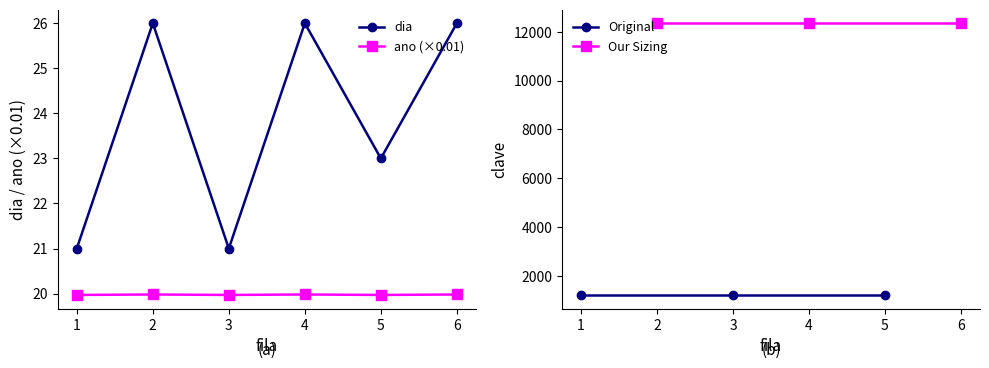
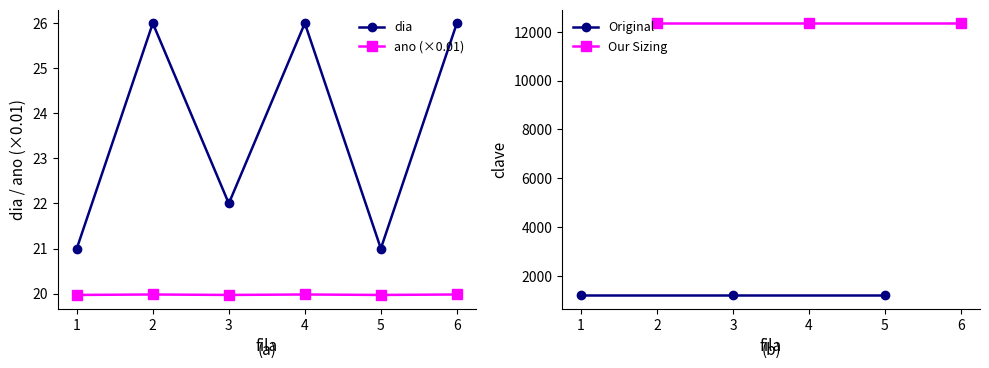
(a), dia, 3: 21 -> 22
(a), dia, 5: 23 -> 21
